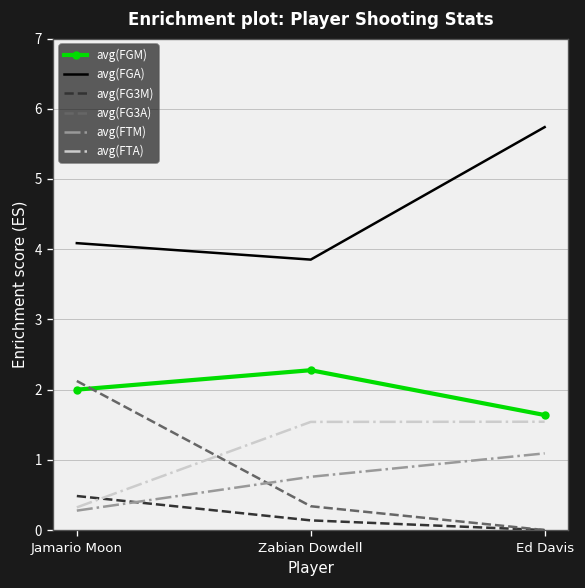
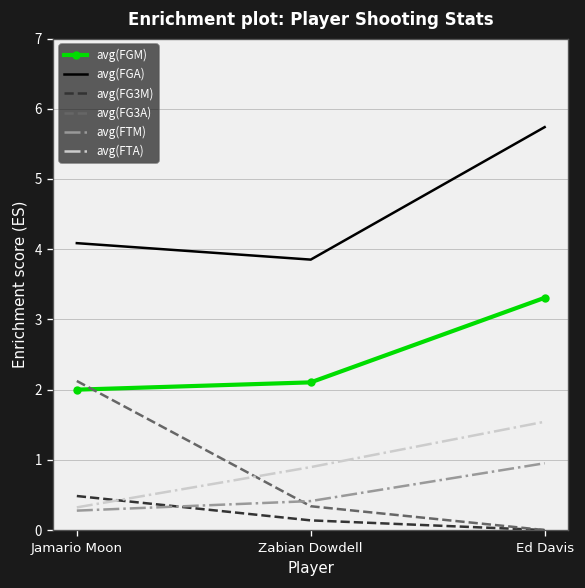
avg(FGM), Zabian Dowdell: 2.3 -> 2.1
avg(FTM), Zabian Dowdell: 0.8 -> 0.4
avg(FTA), Zabian Dowdell: 1.5 -> 0.9
avg(FGM), Ed Davis: 1.6 -> 3.3
avg(FTM), Ed Davis: 1.1 -> 1.0
